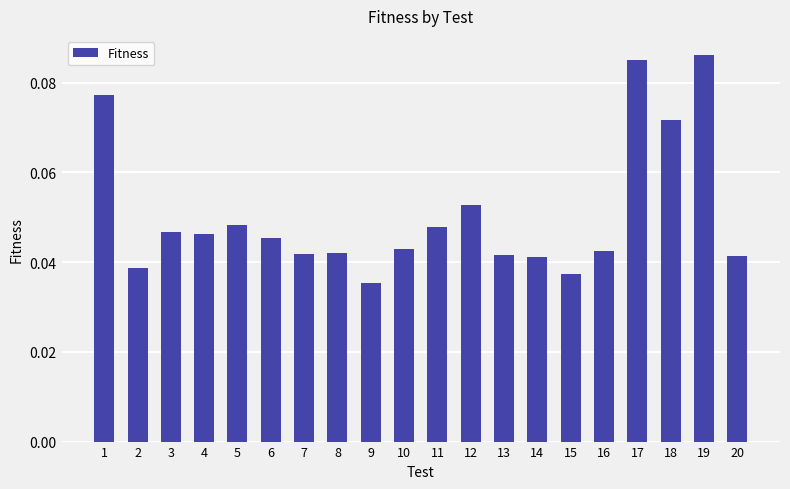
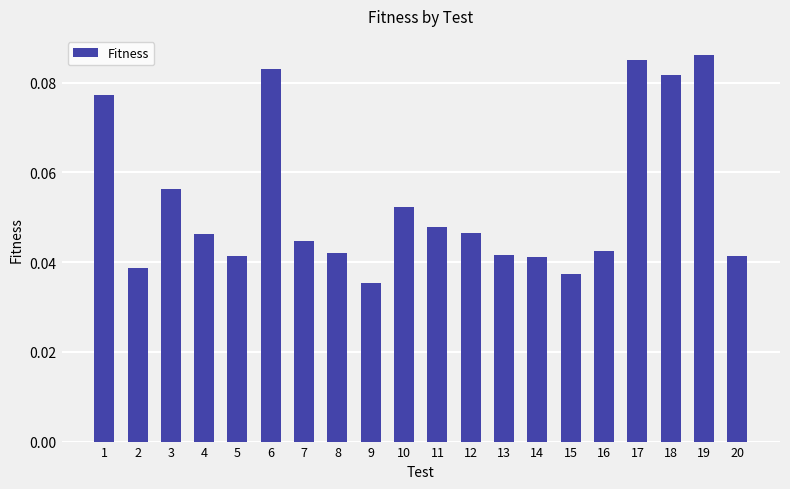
3: 0.047 -> 0.056
5: 0.048 -> 0.041
6: 0.045 -> 0.083
7: 0.042 -> 0.045
10: 0.043 -> 0.052
12: 0.053 -> 0.047
18: 0.072 -> 0.082
